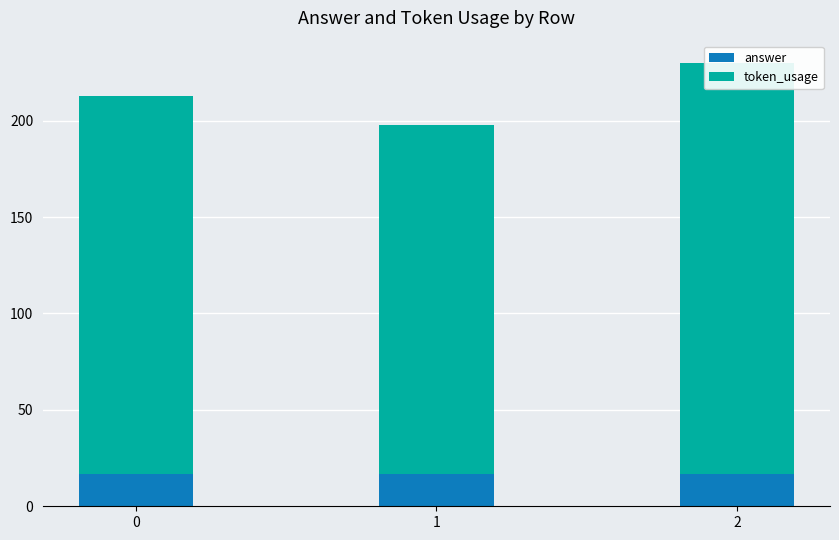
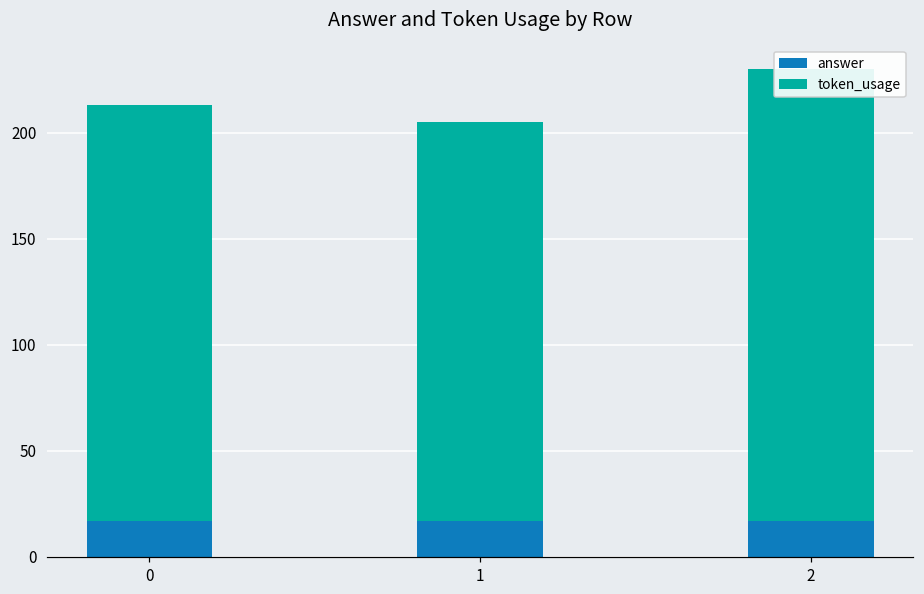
token_usage, 1: 181 -> 188
